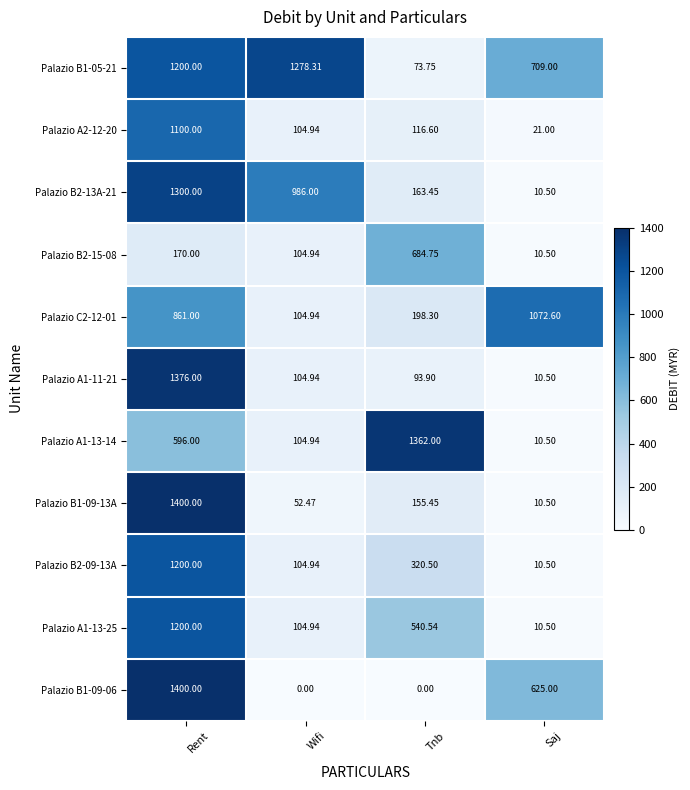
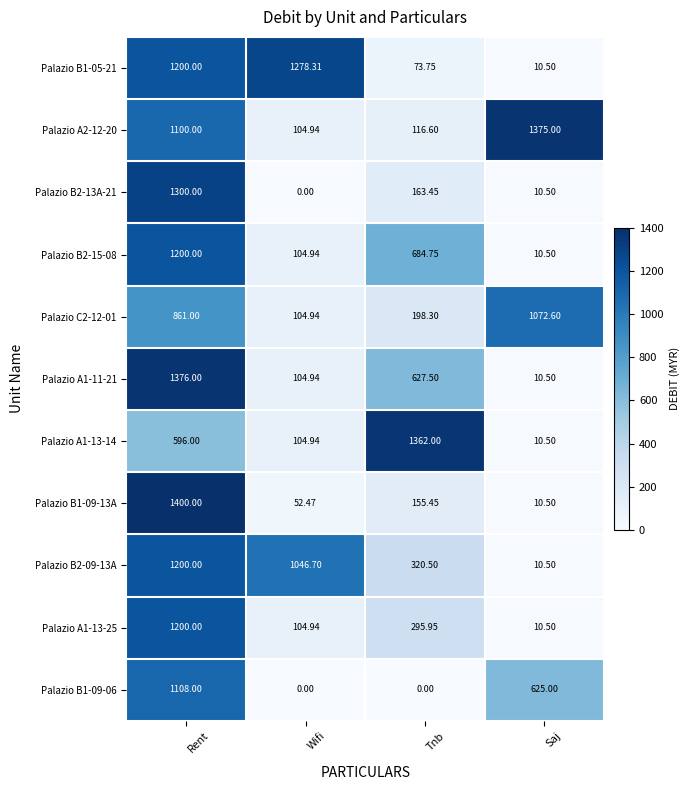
Palazio B1-05-21, Saj: 709.00 -> 10.50
Palazio A2-12-20, Saj: 21.00 -> 1375.00
Palazio B2-13A-21, Wifi: 986.00 -> 0.00
Palazio B2-15-08, Rent: 170.00 -> 1200.00
Palazio A1-11-21, Tnb: 93.90 -> 627.50
Palazio B2-09-13A, Wifi: 104.94 -> 1046.70
Palazio A1-13-25, Tnb: 540.54 -> 295.95
Palazio B1-09-06, Rent: 1400.00 -> 1108.00
